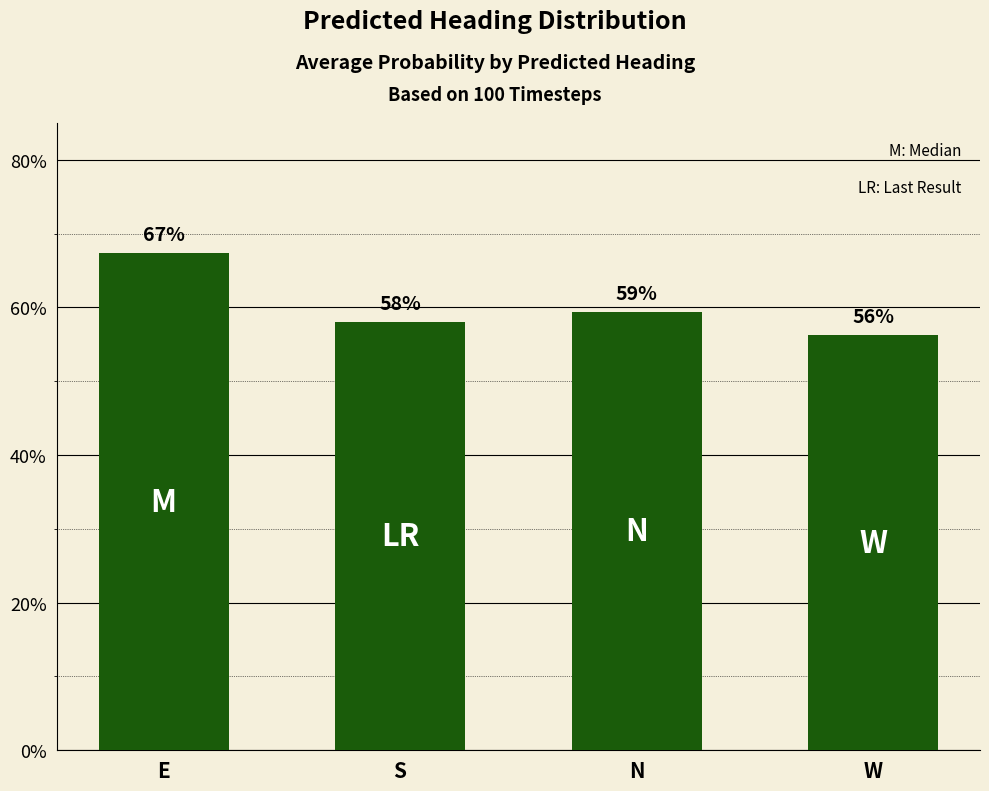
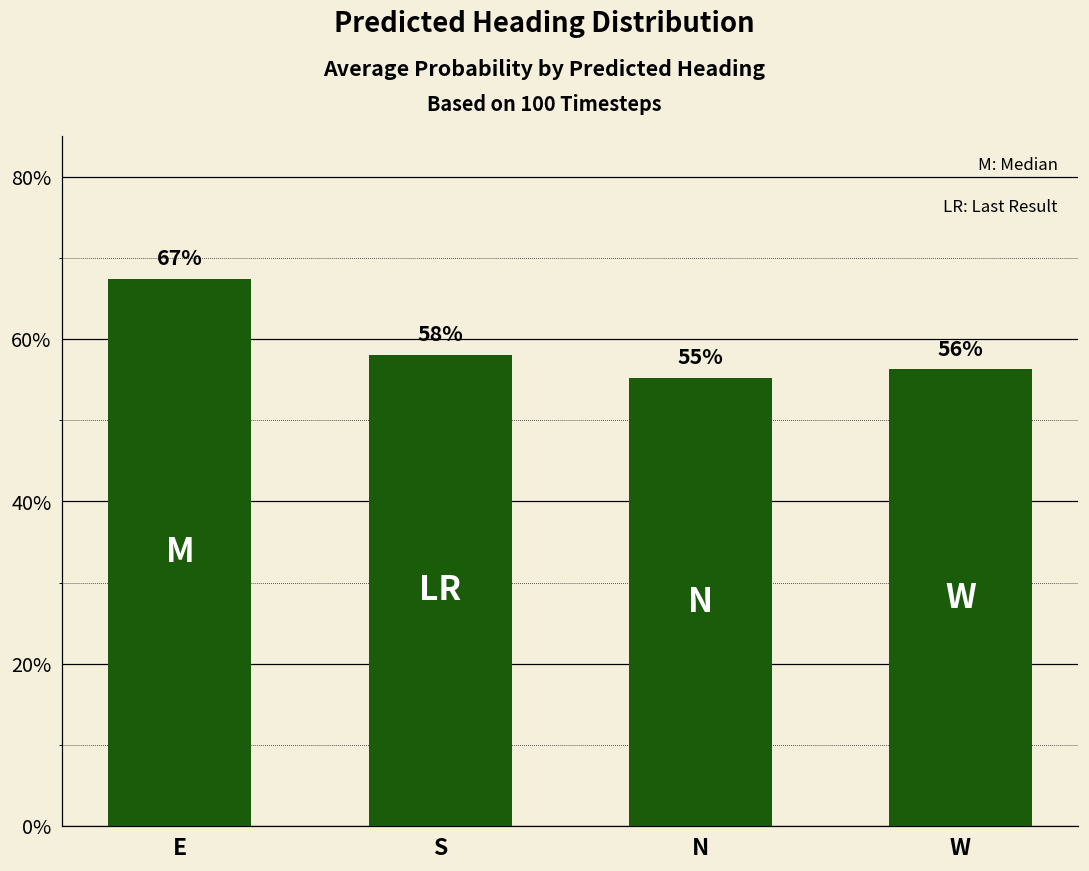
N: 59% -> 55%
